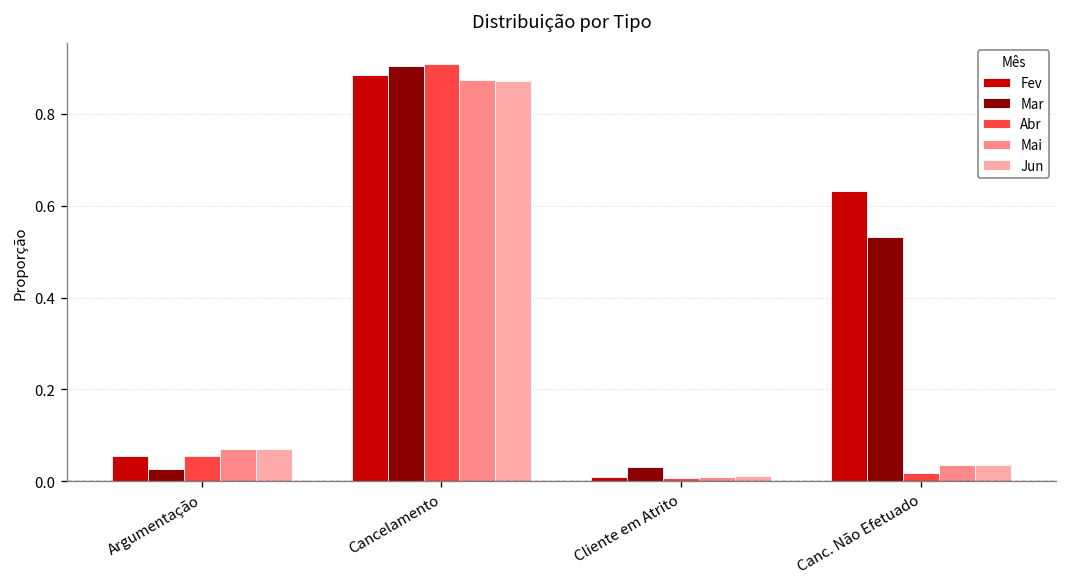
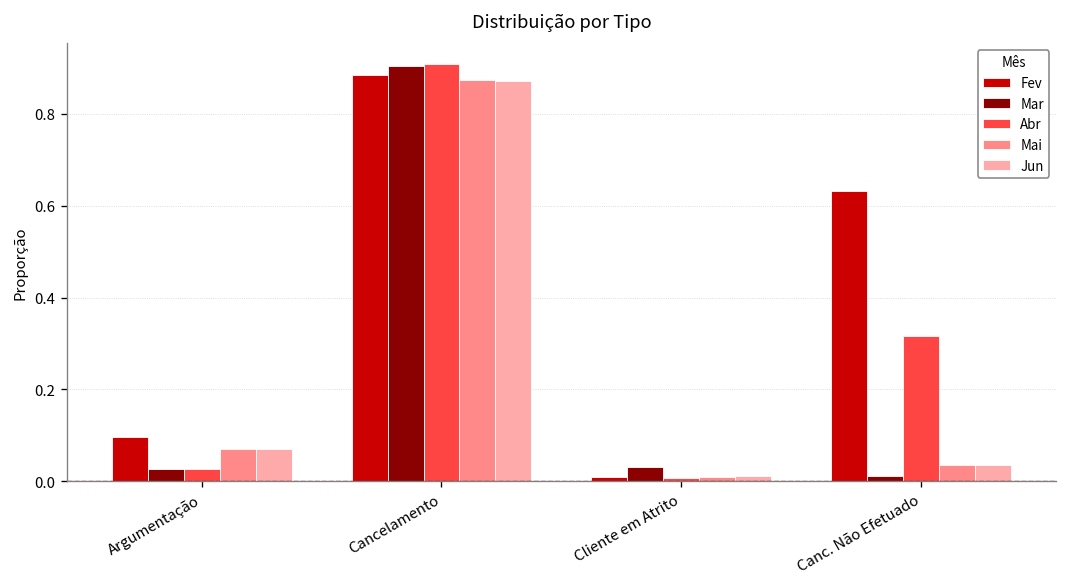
Fev, Argumentação: 0.05 -> 0.10
Abr, Argumentação: 0.06 -> 0.03
Mar, Canc. Não Efetuado: 0.53 -> 0.01
Abr, Canc. Não Efetuado: 0.02 -> 0.32
